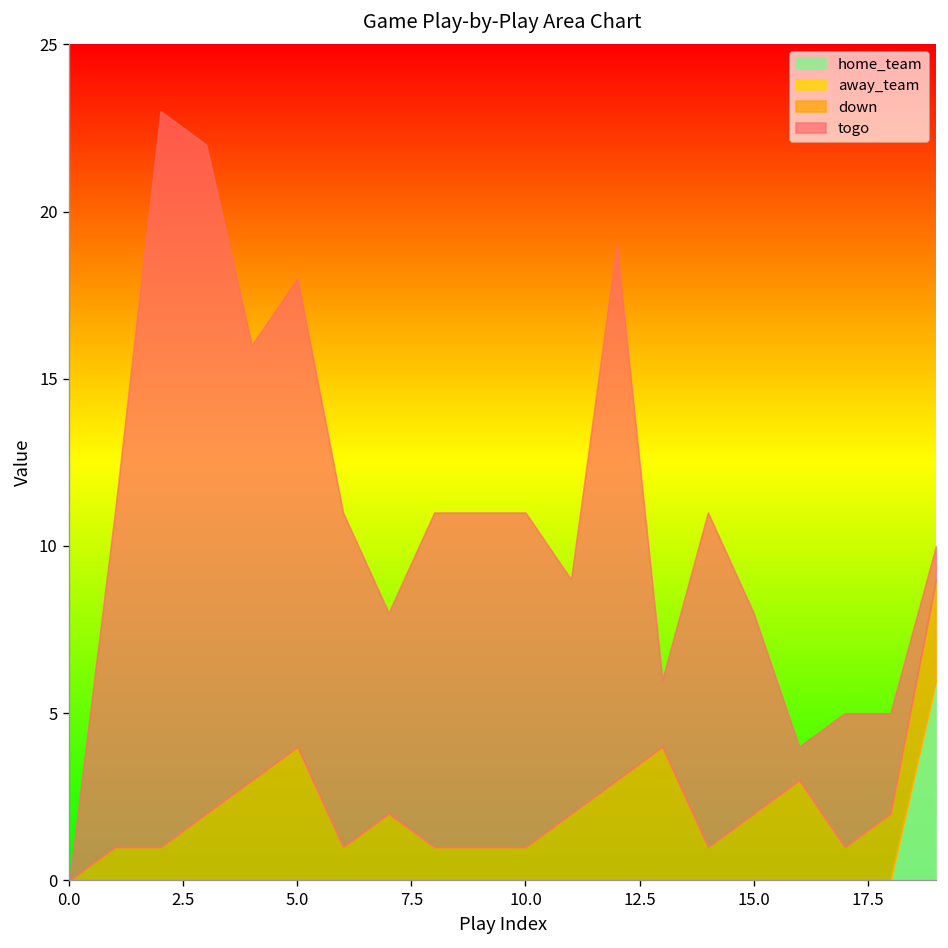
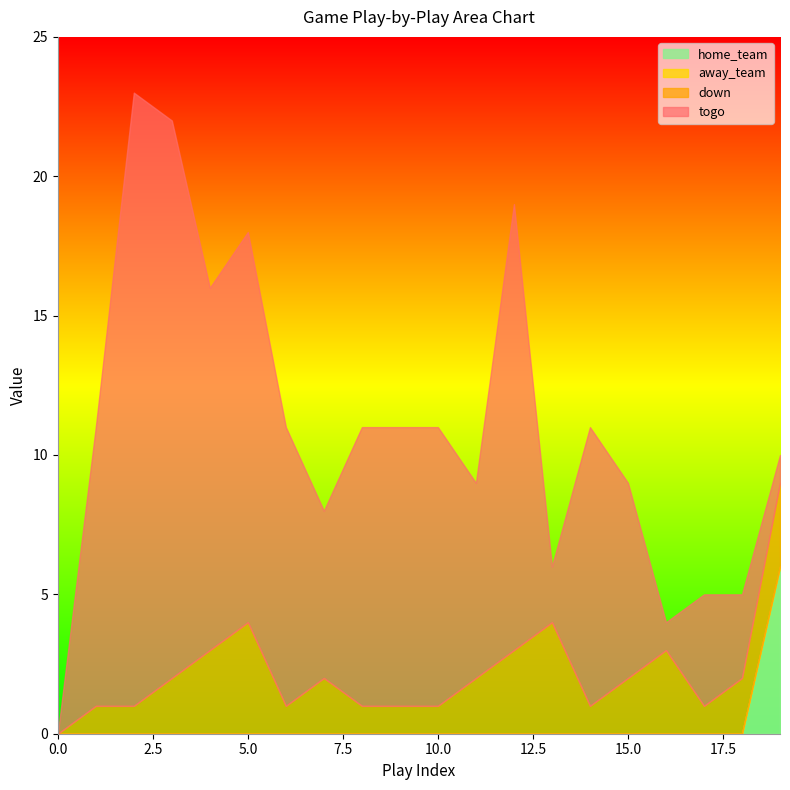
togo, 15.0: 6 -> 7
